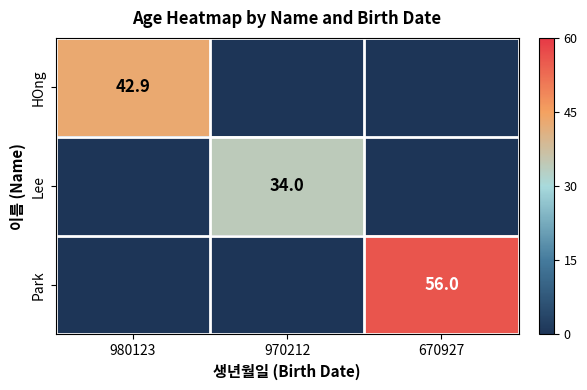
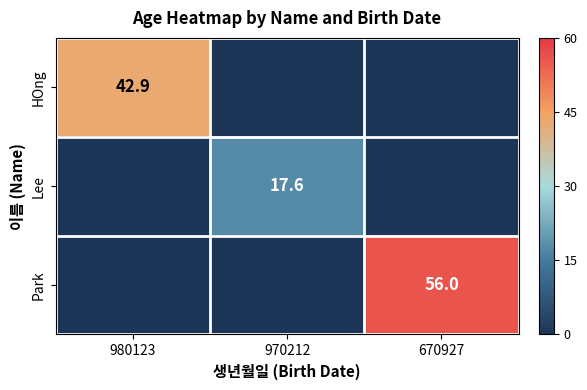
Lee, 970212: 34.0 -> 17.6
